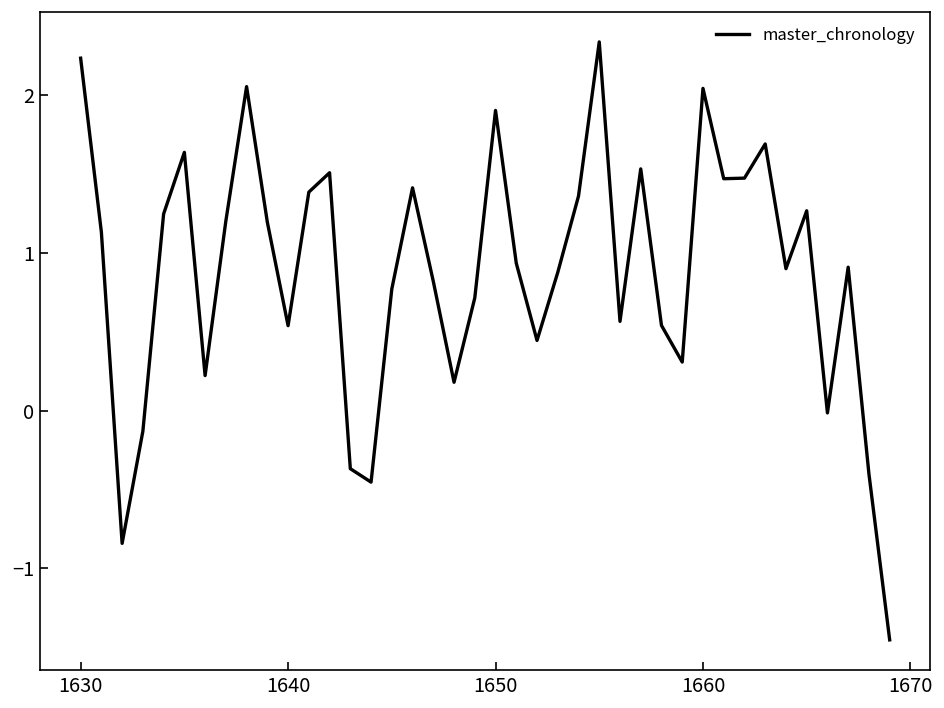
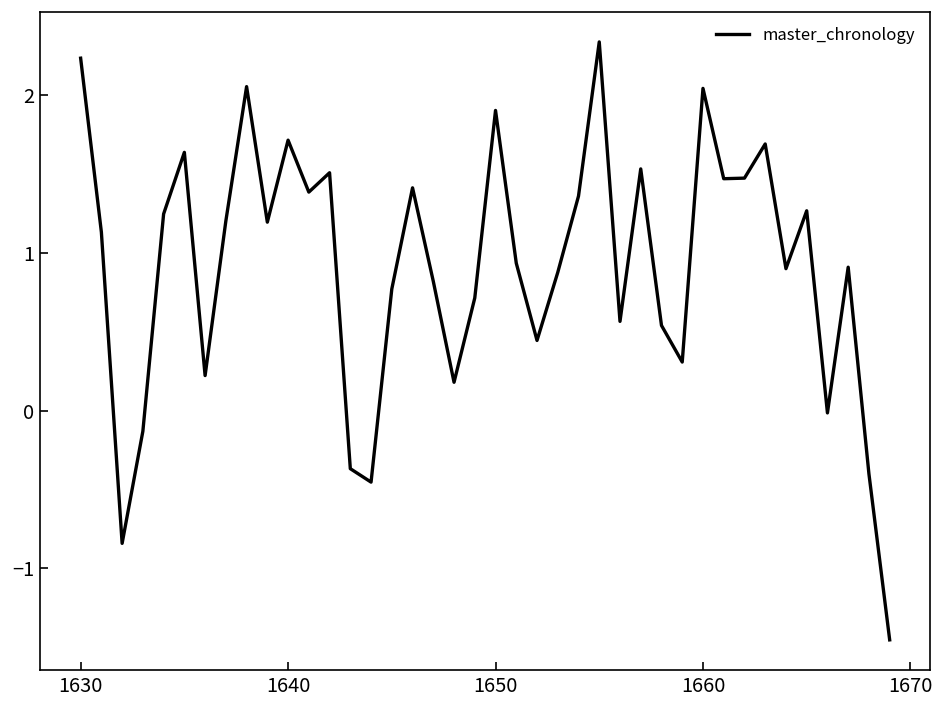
1640: 0.54 -> 1.72
